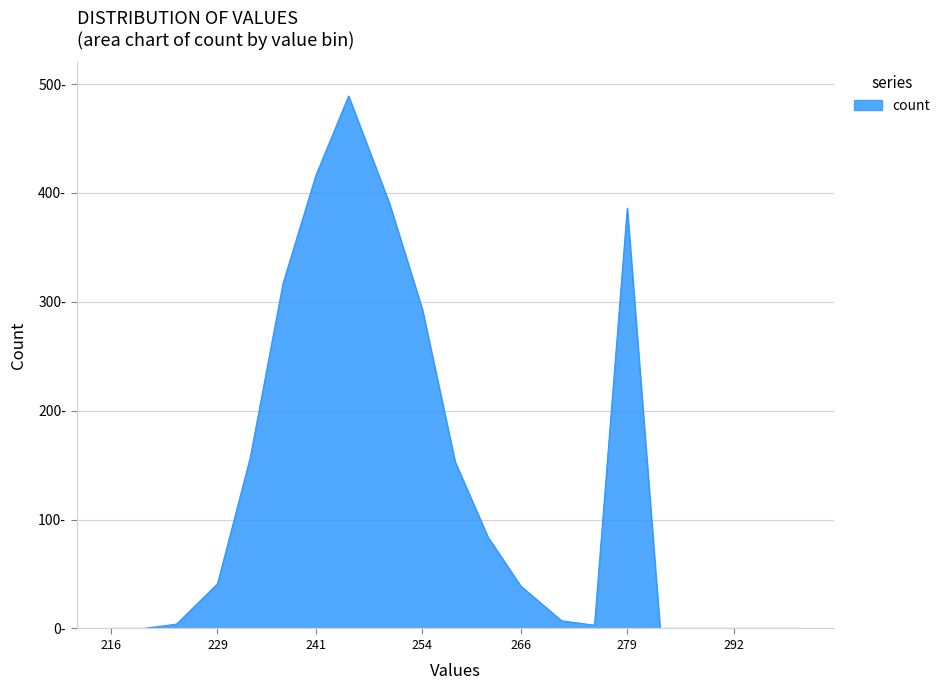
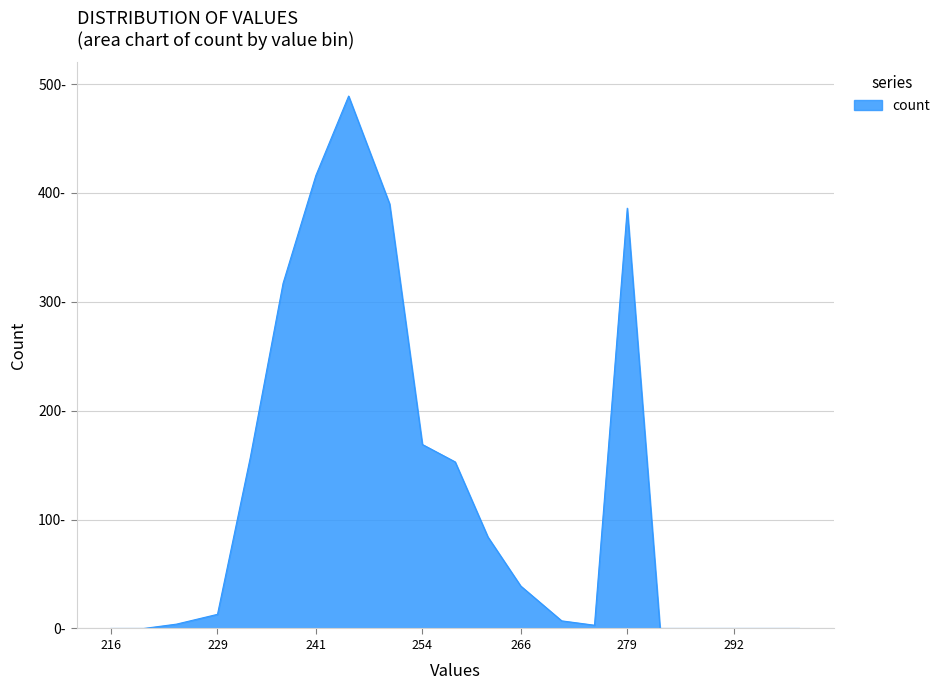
229: 41- -> 13-
254: 293- -> 169-
